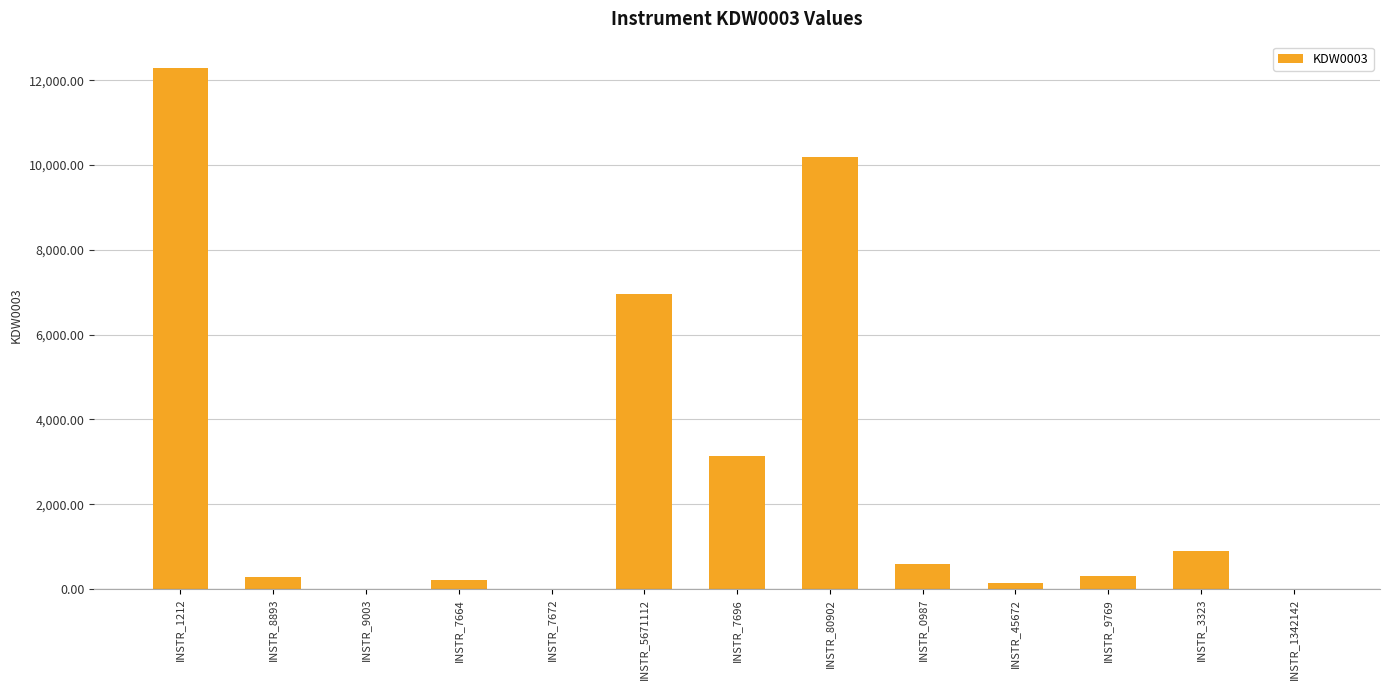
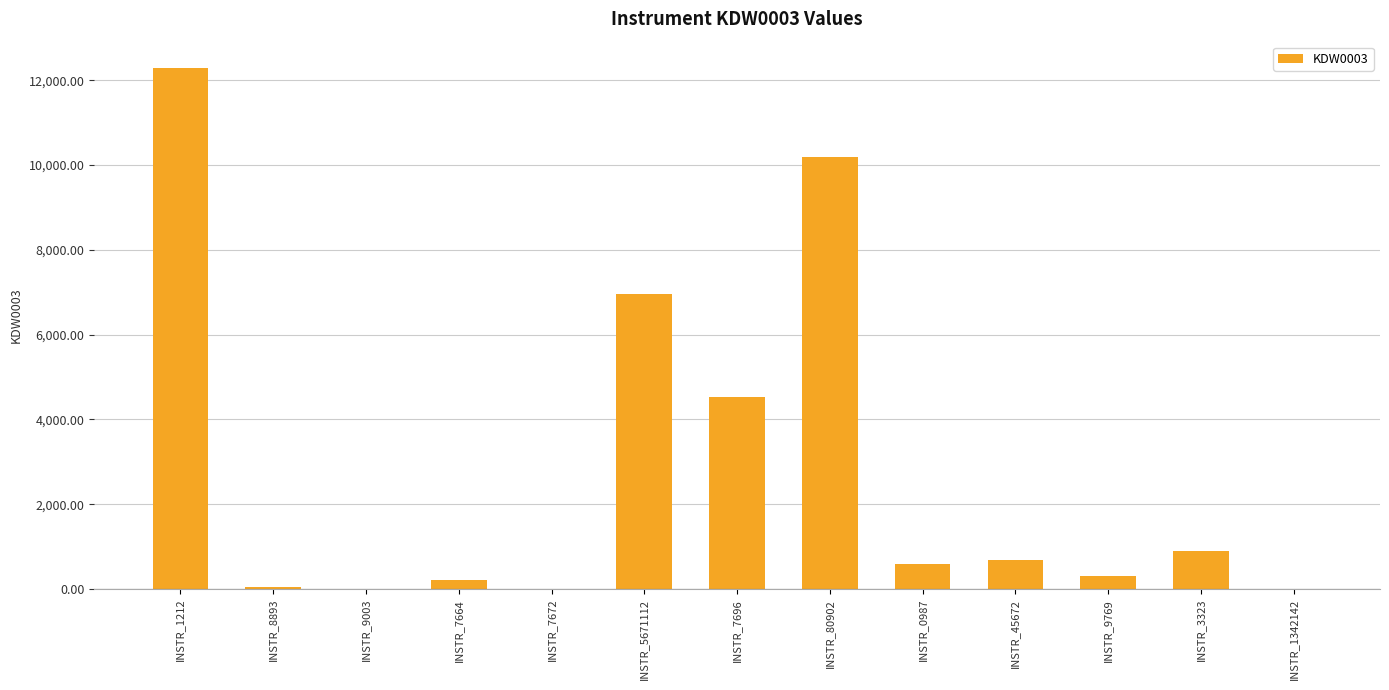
INSTR_8893: 300 -> 0
INSTR_7696: 3,100 -> 4,500
INSTR_45672: 100 -> 700
